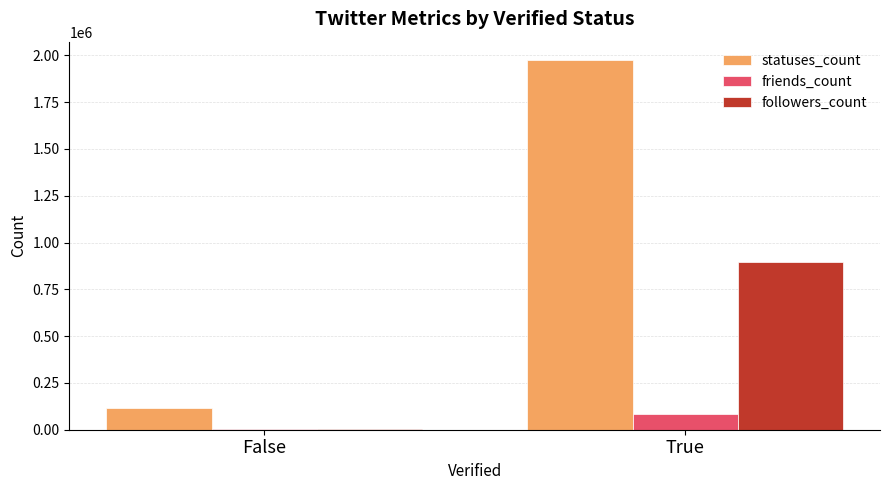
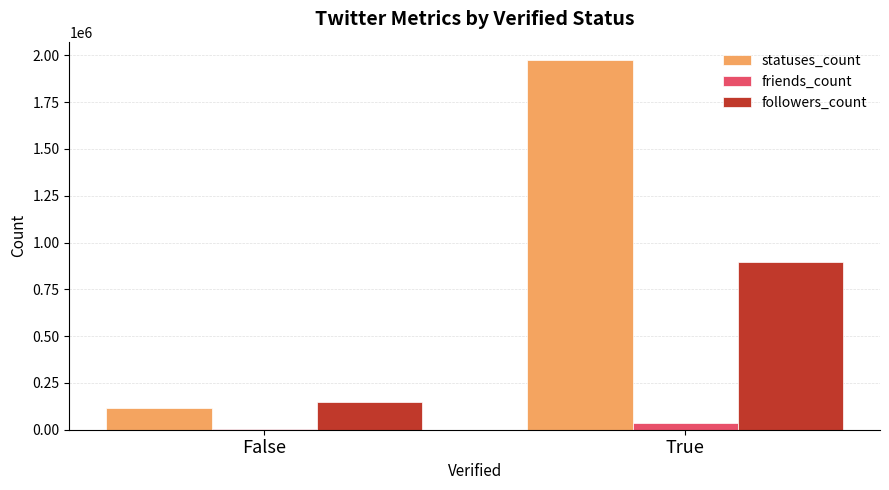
followers_count, False: 0 -> 150000
friends_count, True: 90000 -> 40000
